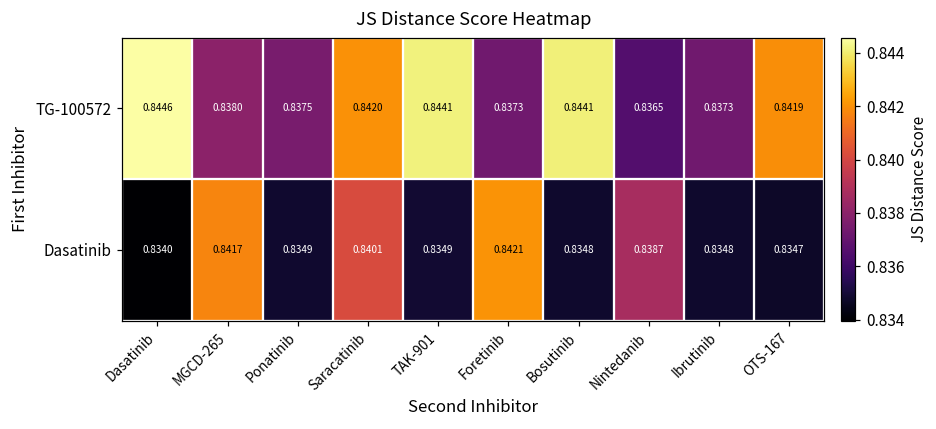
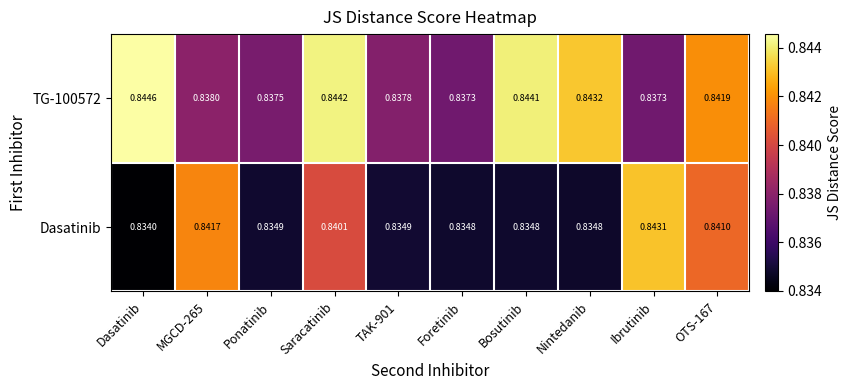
TG-100572, Saracatinib: 0.8420 -> 0.8442
TG-100572, TAK-901: 0.8441 -> 0.8378
TG-100572, Nintedanib: 0.8365 -> 0.8432
Dasatinib, Foretinib: 0.8421 -> 0.8348
Dasatinib, Nintedanib: 0.8387 -> 0.8348
Dasatinib, Ibrutinib: 0.8348 -> 0.8431
Dasatinib, OTS-167: 0.8347 -> 0.8410
